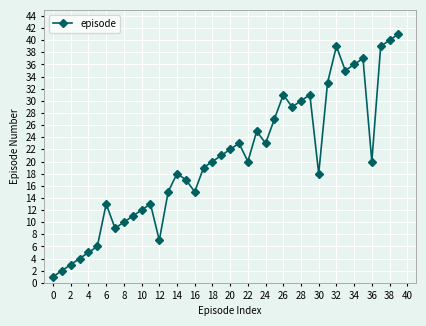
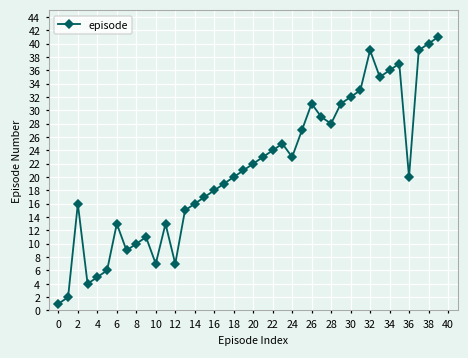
2: 3 -> 16
10: 12 -> 7
14: 18 -> 16
16: 15 -> 18
22: 20 -> 24
28: 30 -> 28
30: 18 -> 32
